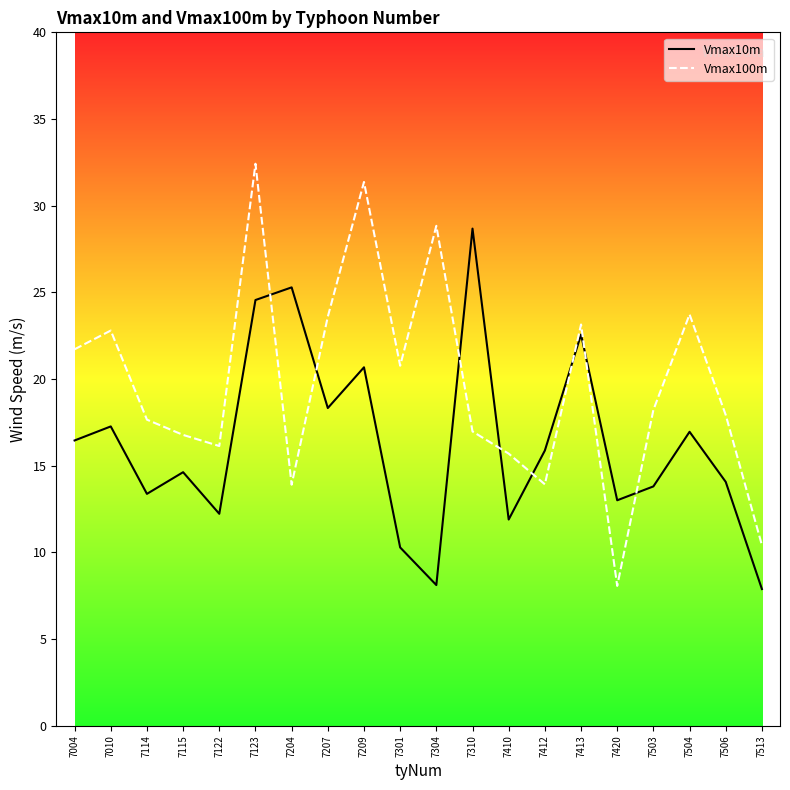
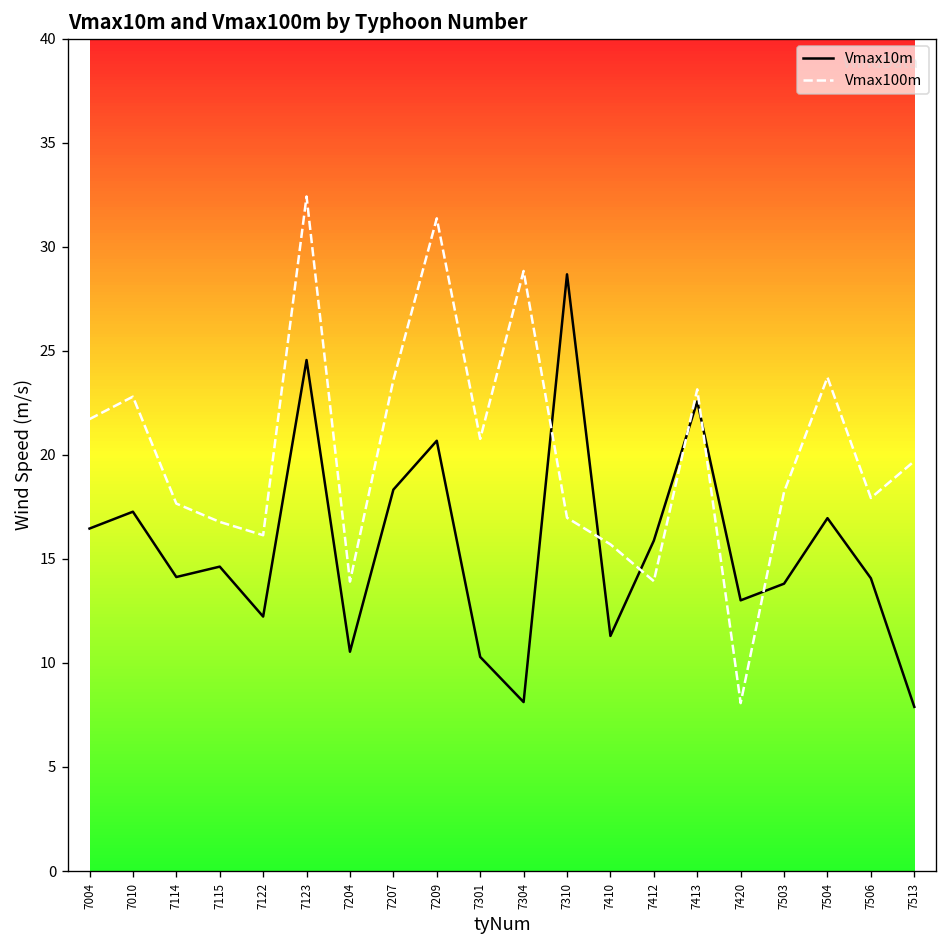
Vmax10m, 7114: 13.4 -> 14.1
Vmax10m, 7204: 25.3 -> 10.5
Vmax10m, 7410: 11.9 -> 11.3
Vmax100m, 7513: 10.4 -> 19.7
